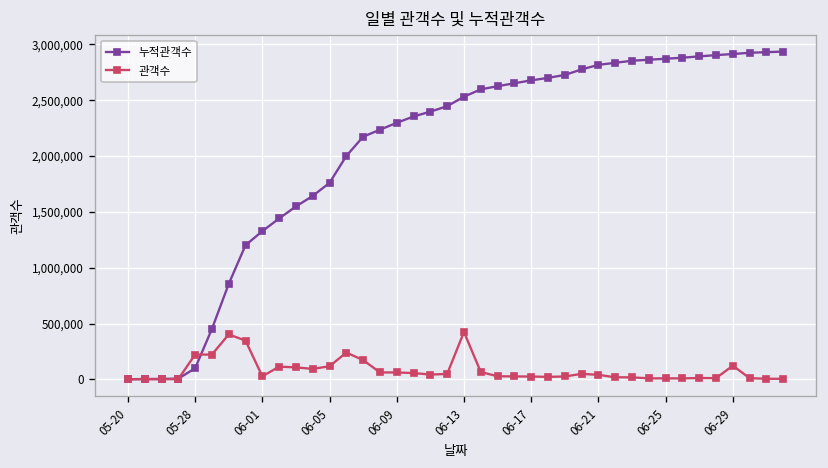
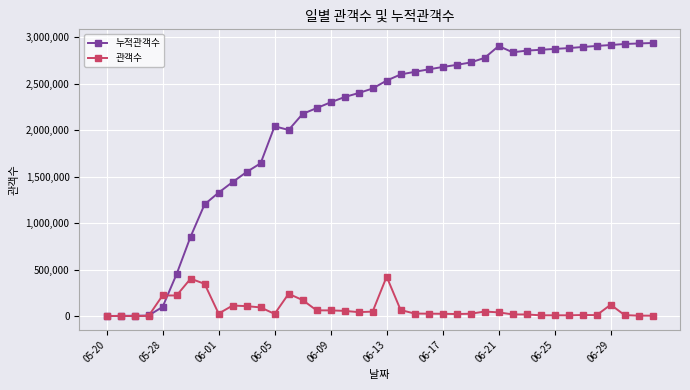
누적관객수, 06-05: 1,800,000 -> 2,000,000
관객수, 06-05: 100,000 -> 0
누적관객수, 06-21: 2,800,000 -> 2,900,000
